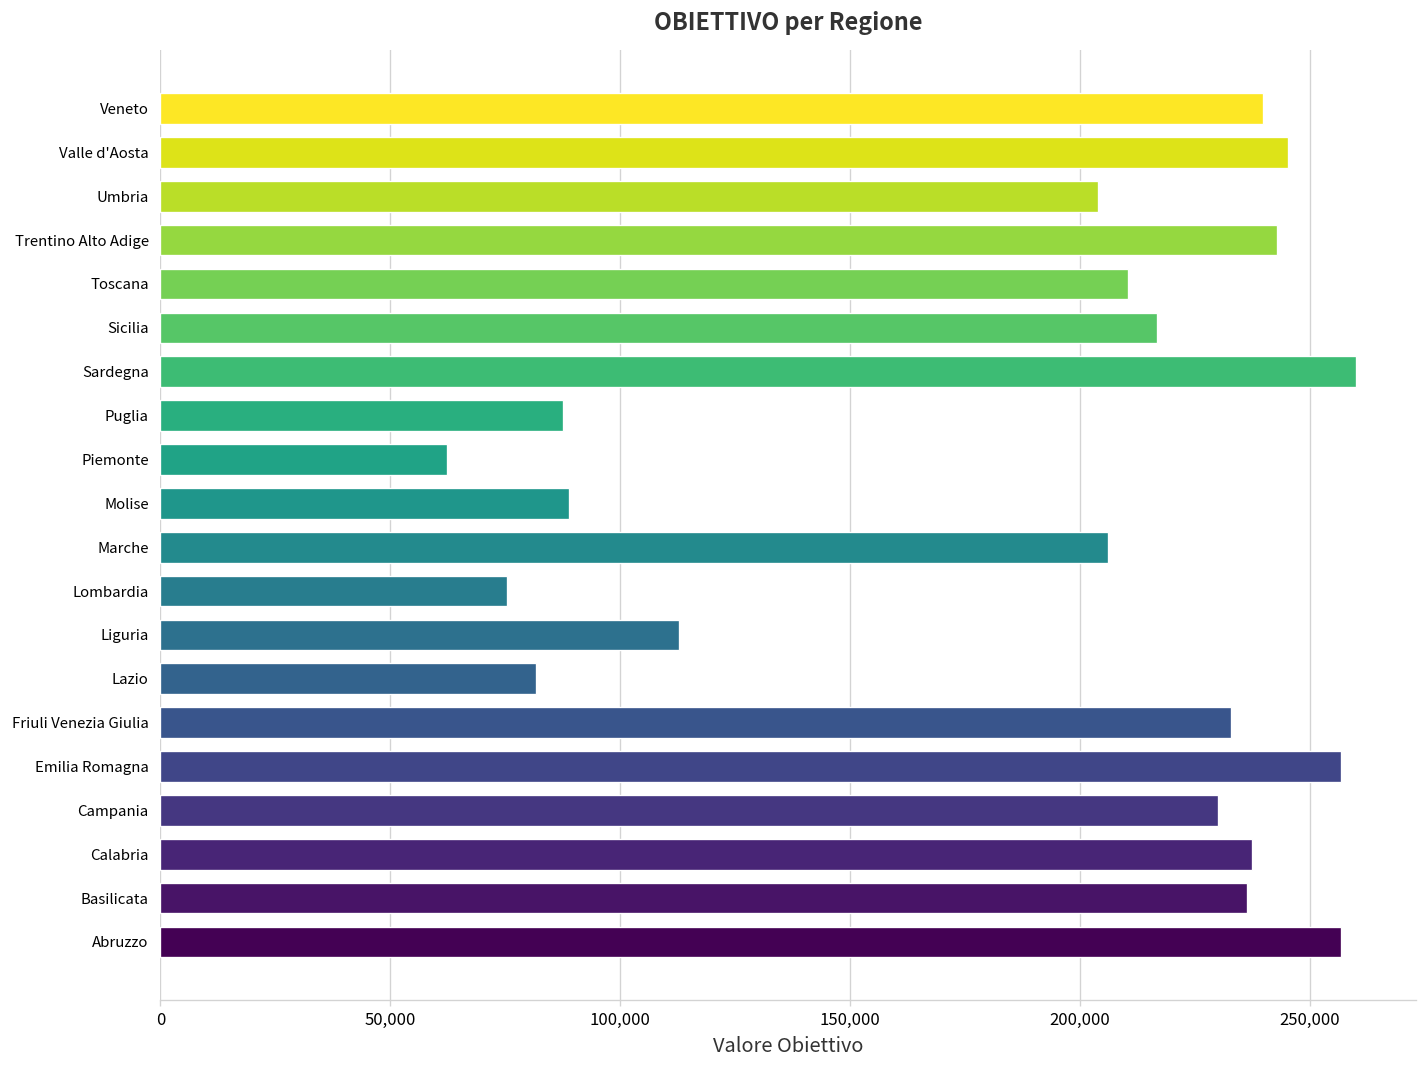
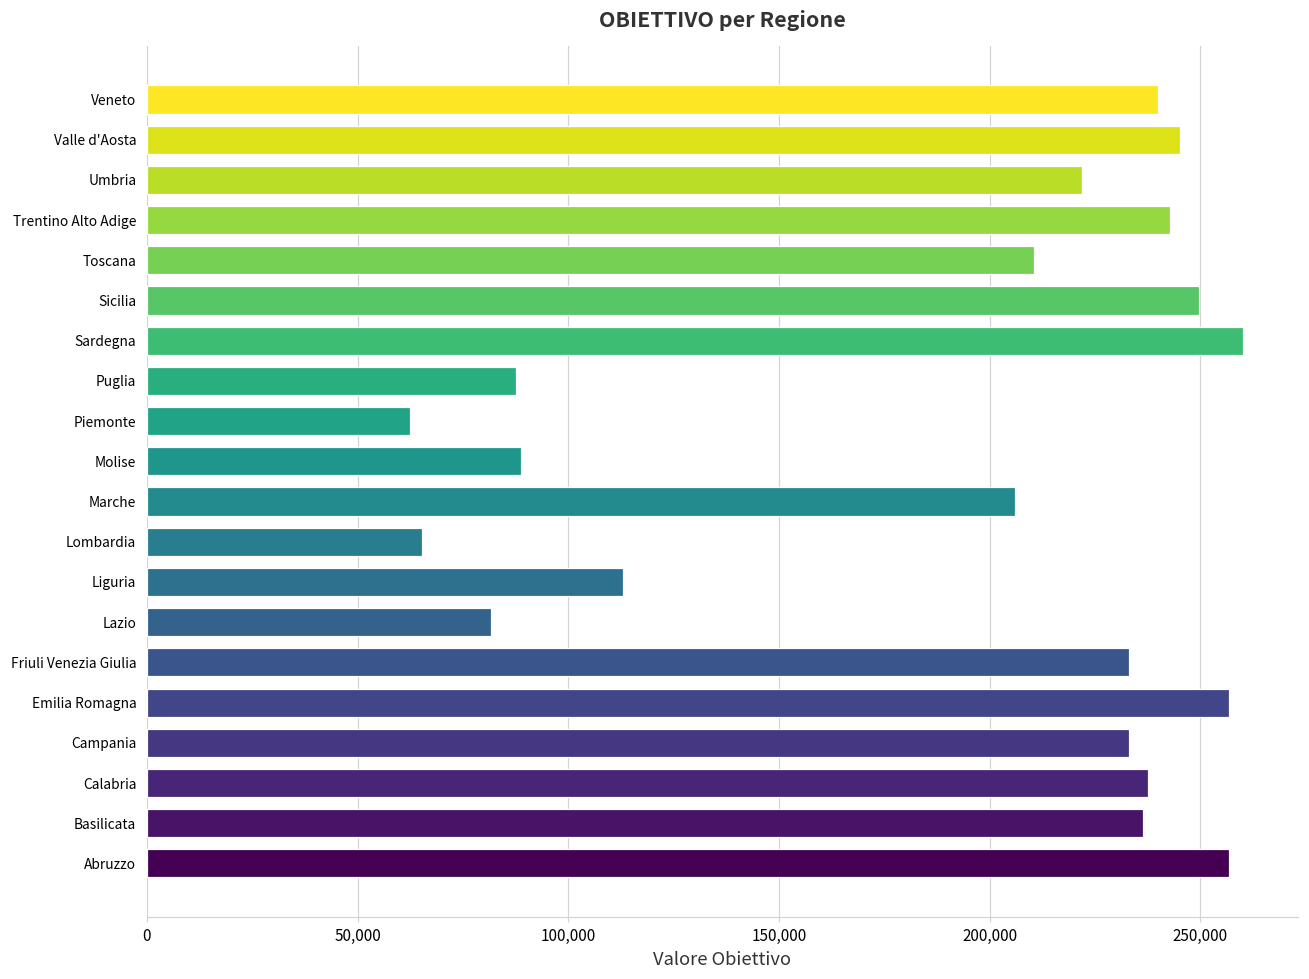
Umbria: 204,000 -> 222,000
Sicilia: 217,000 -> 250,000
Lombardia: 75,000 -> 65,000
Campania: 230,000 -> 233,000
